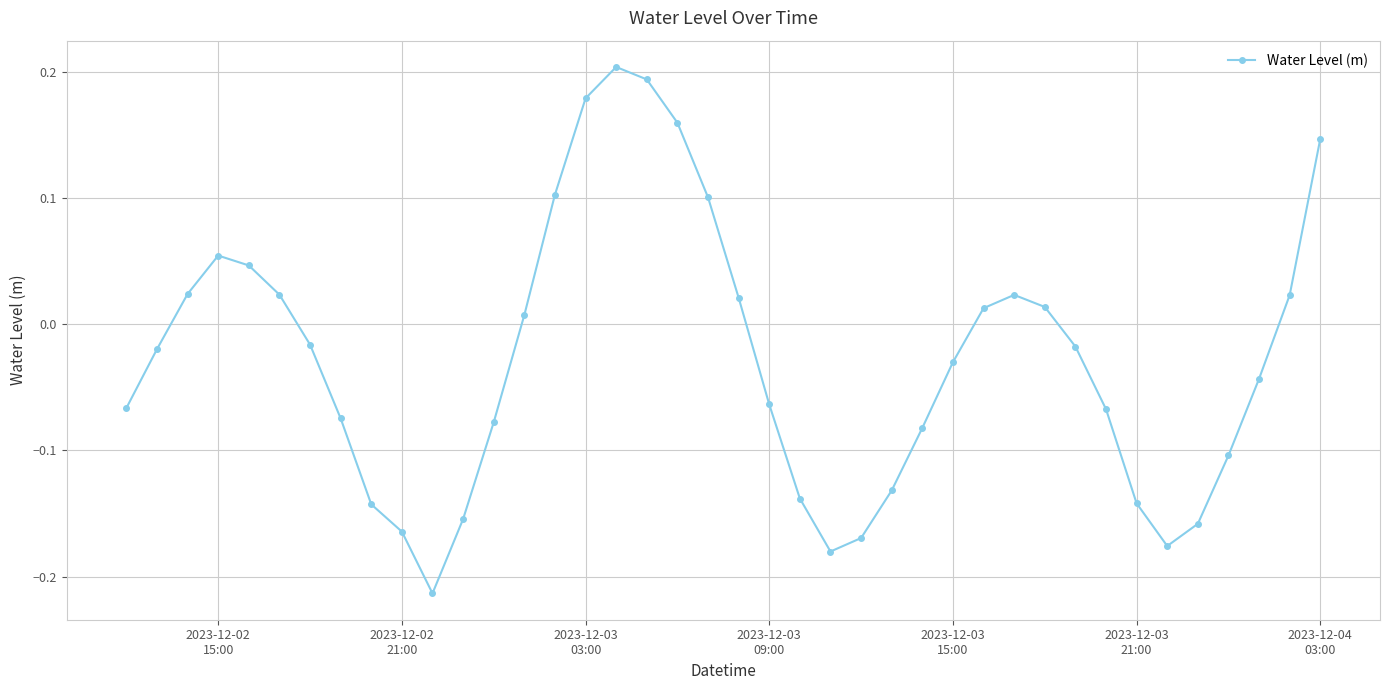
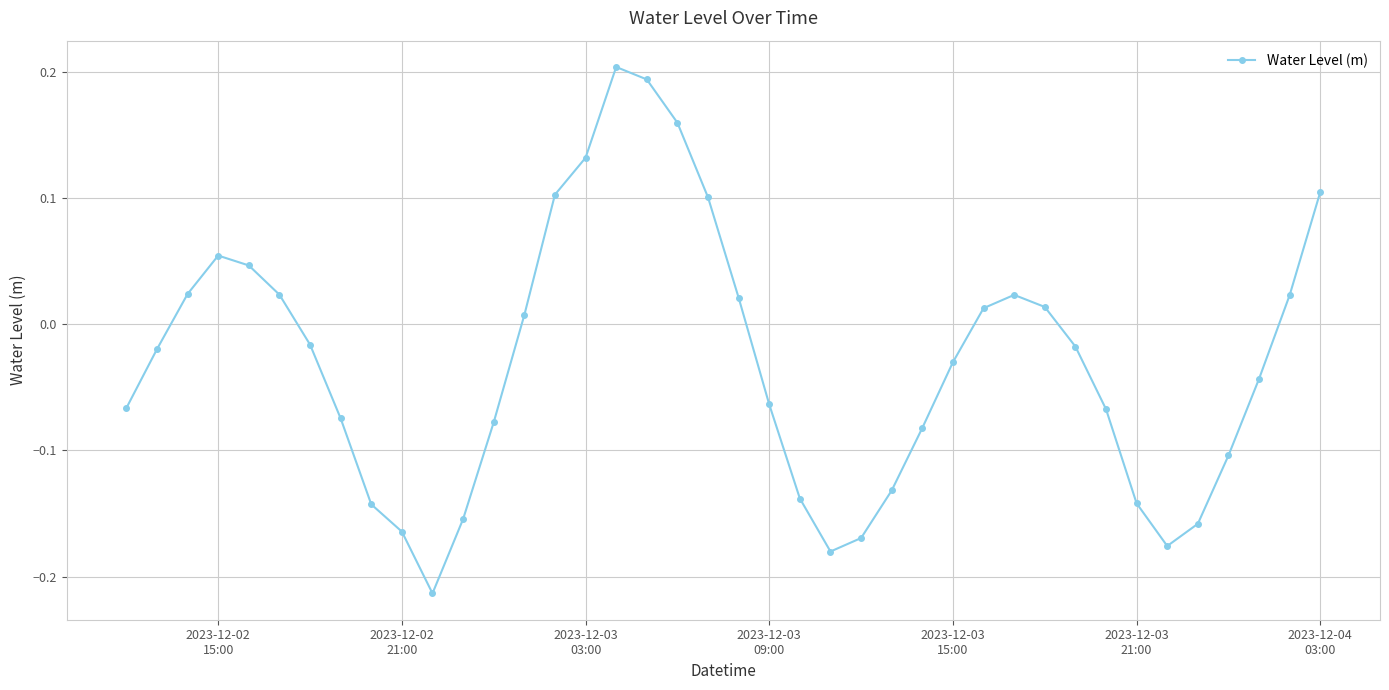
2023-12-03 03:00: 0.179 -> 0.132
2023-12-04 03:00: 0.147 -> 0.105
